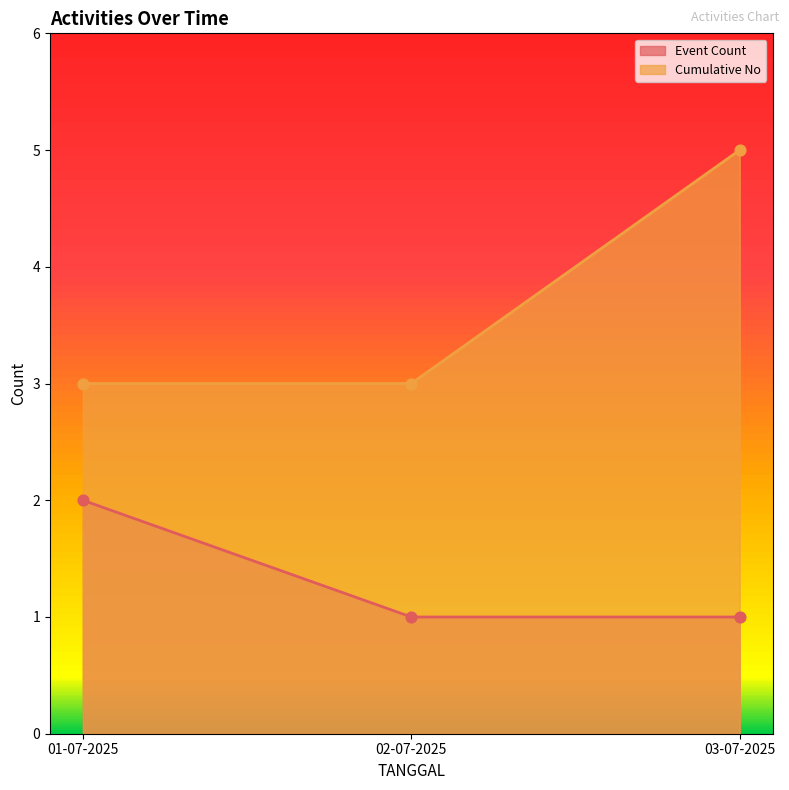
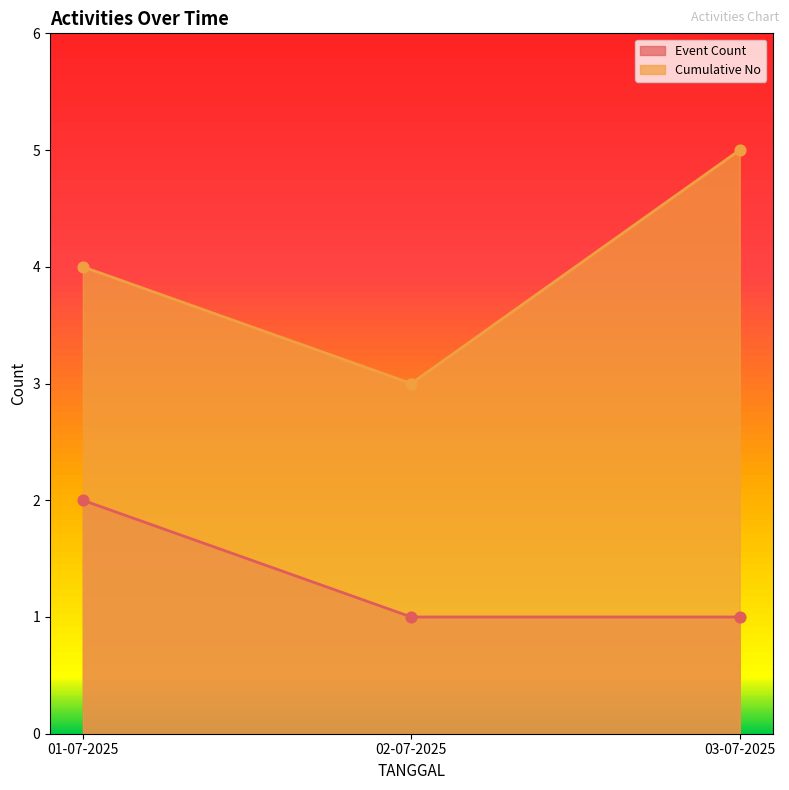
Cumulative No, 01-07-2025: 3 -> 4
